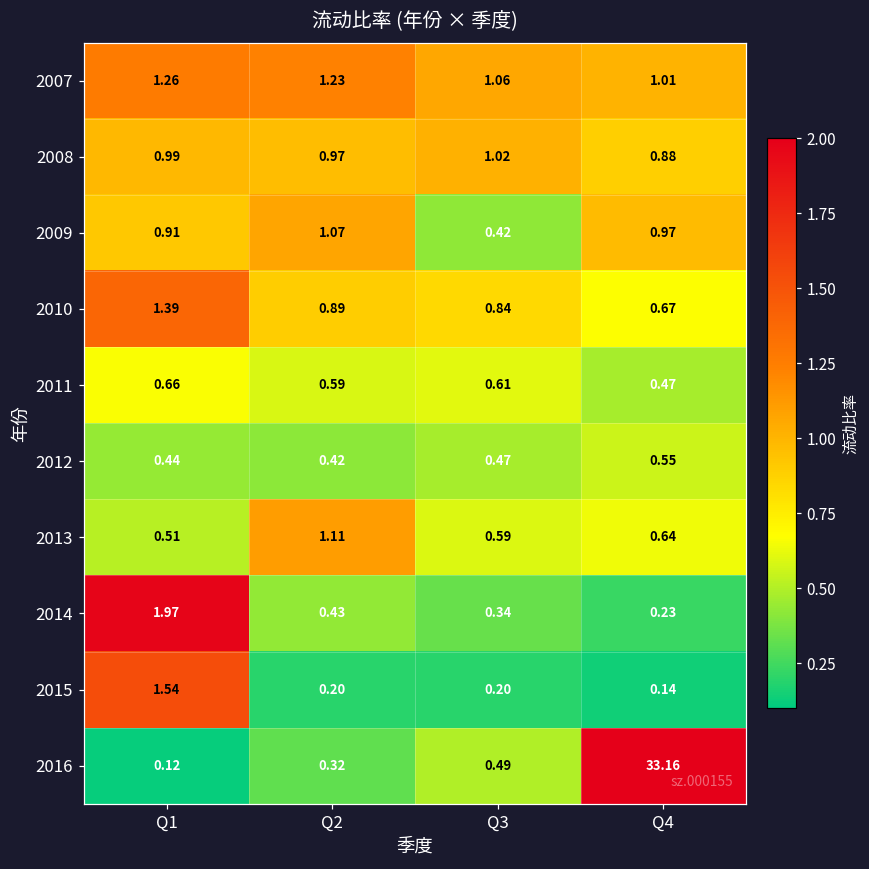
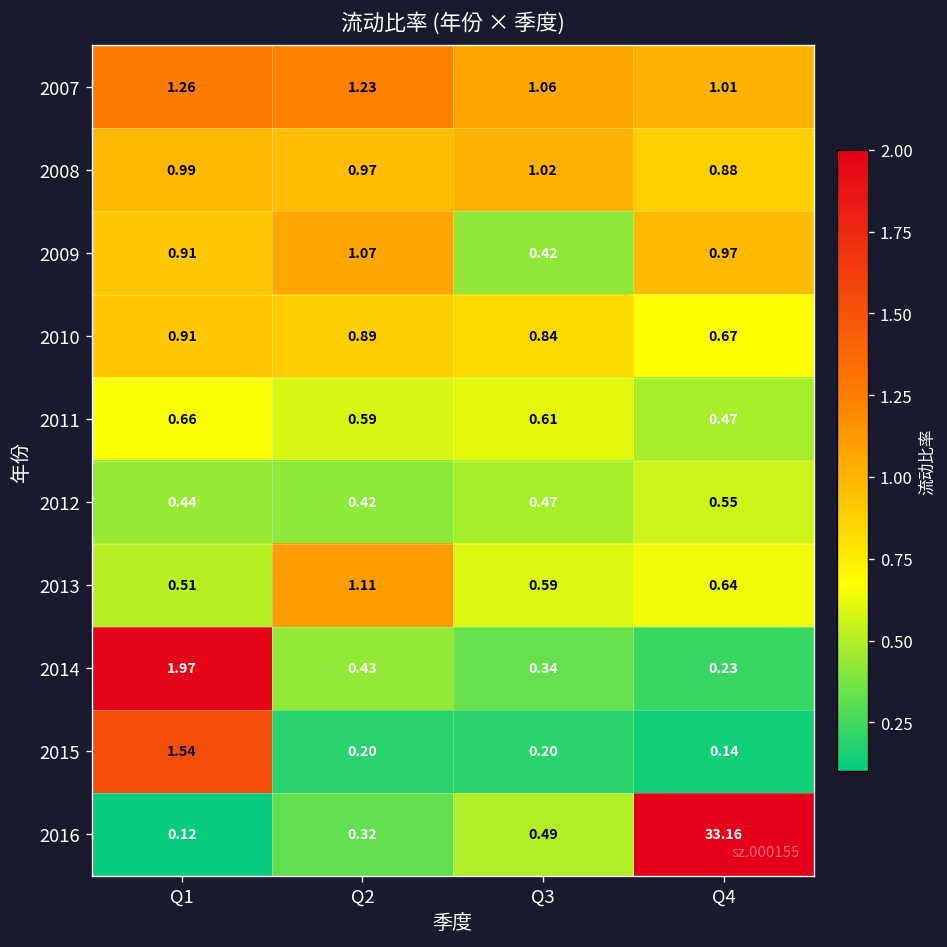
2010, Q1: 1.39 -> 0.91
